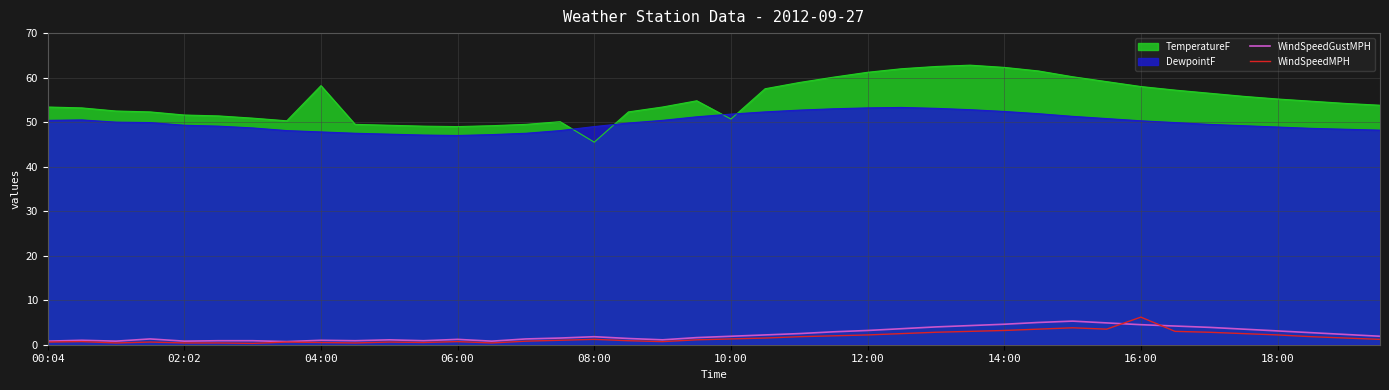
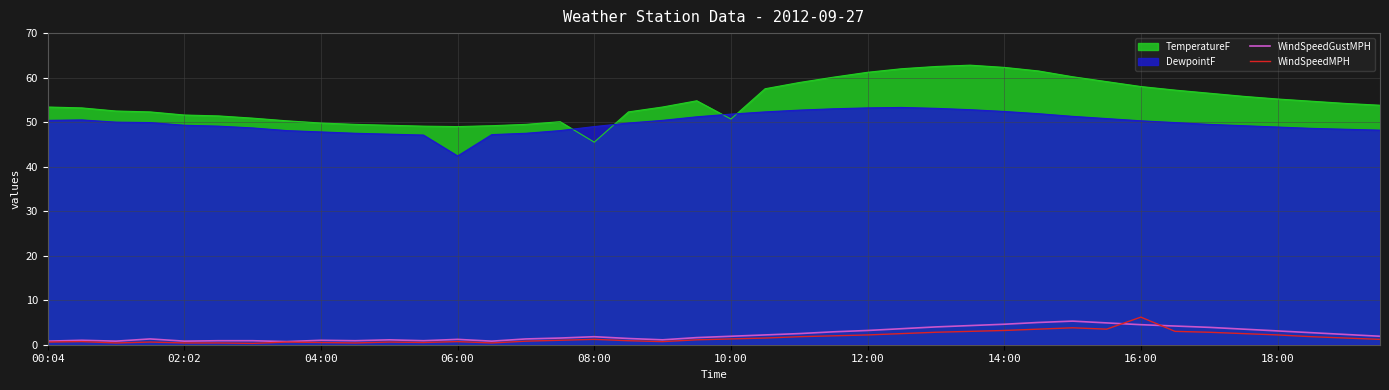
TemperatureF, 04:00: 58 -> 50
DewpointF, 06:00: 47 -> 42
